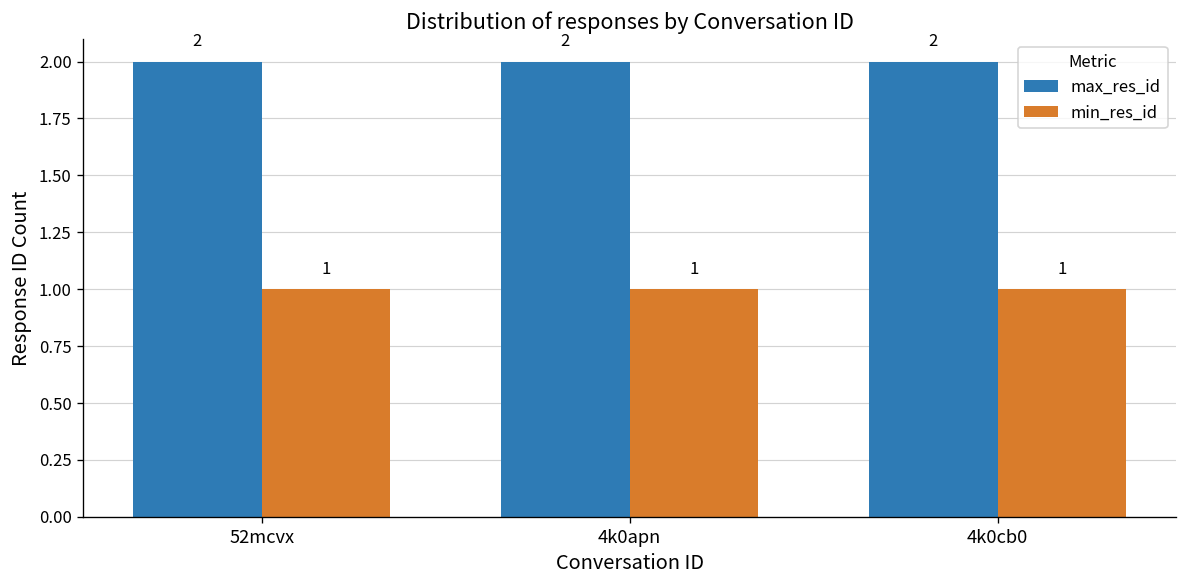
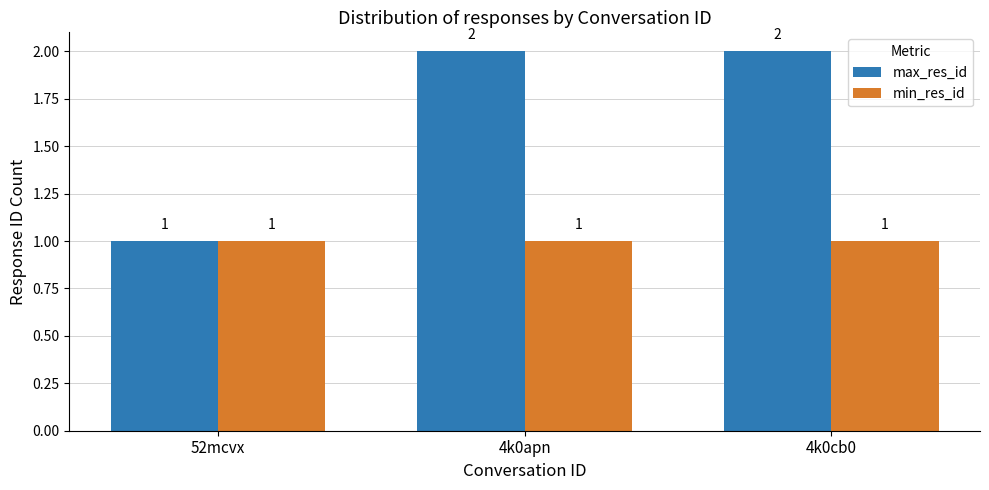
max_res_id, 52mcvx: 2 -> 1
